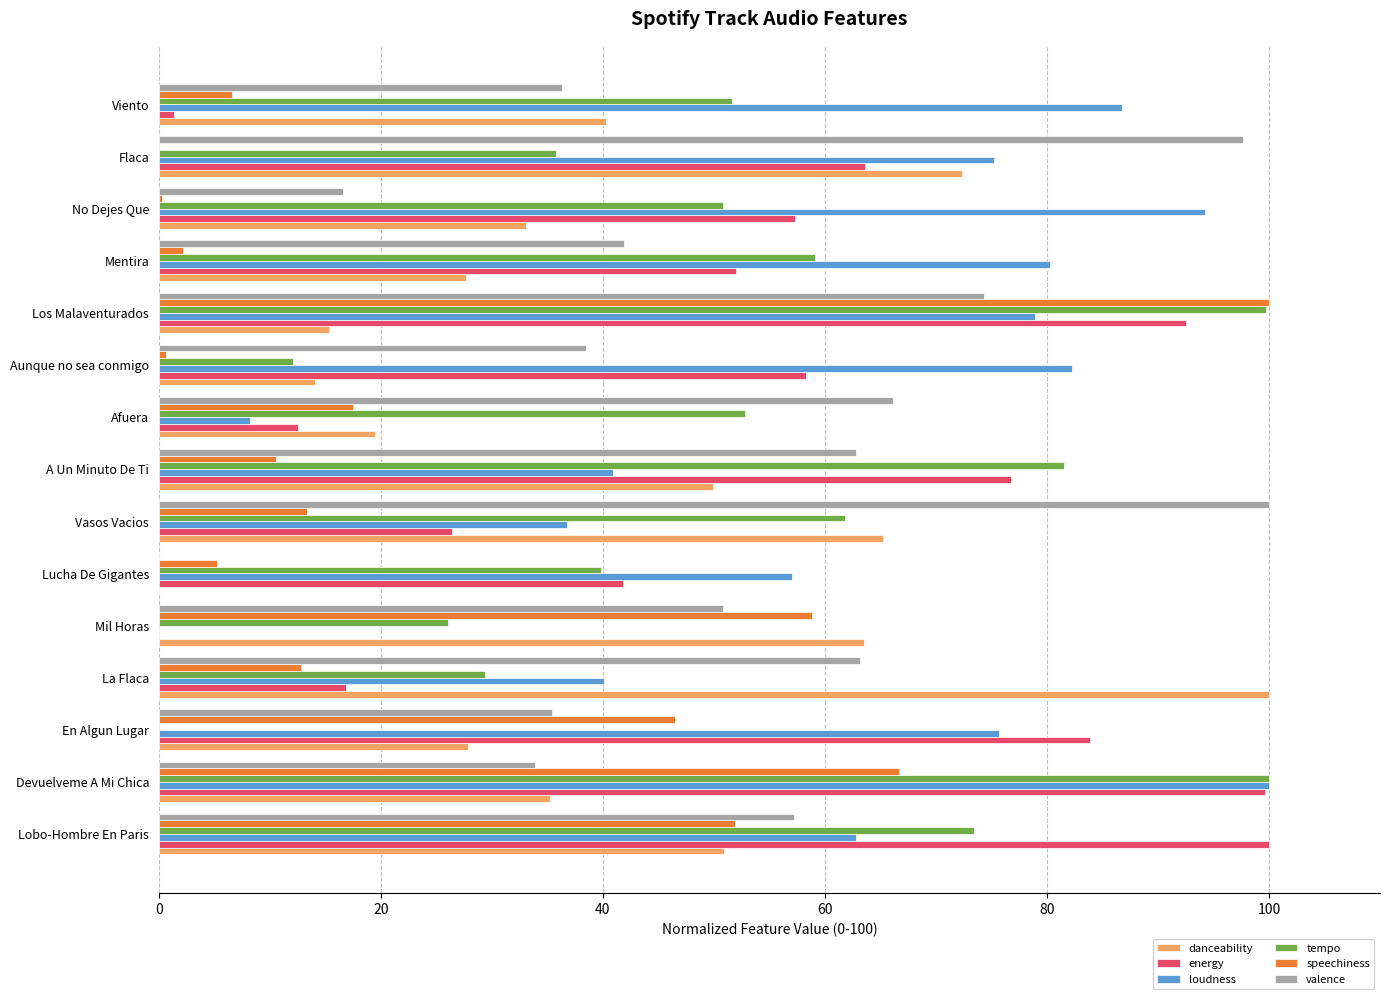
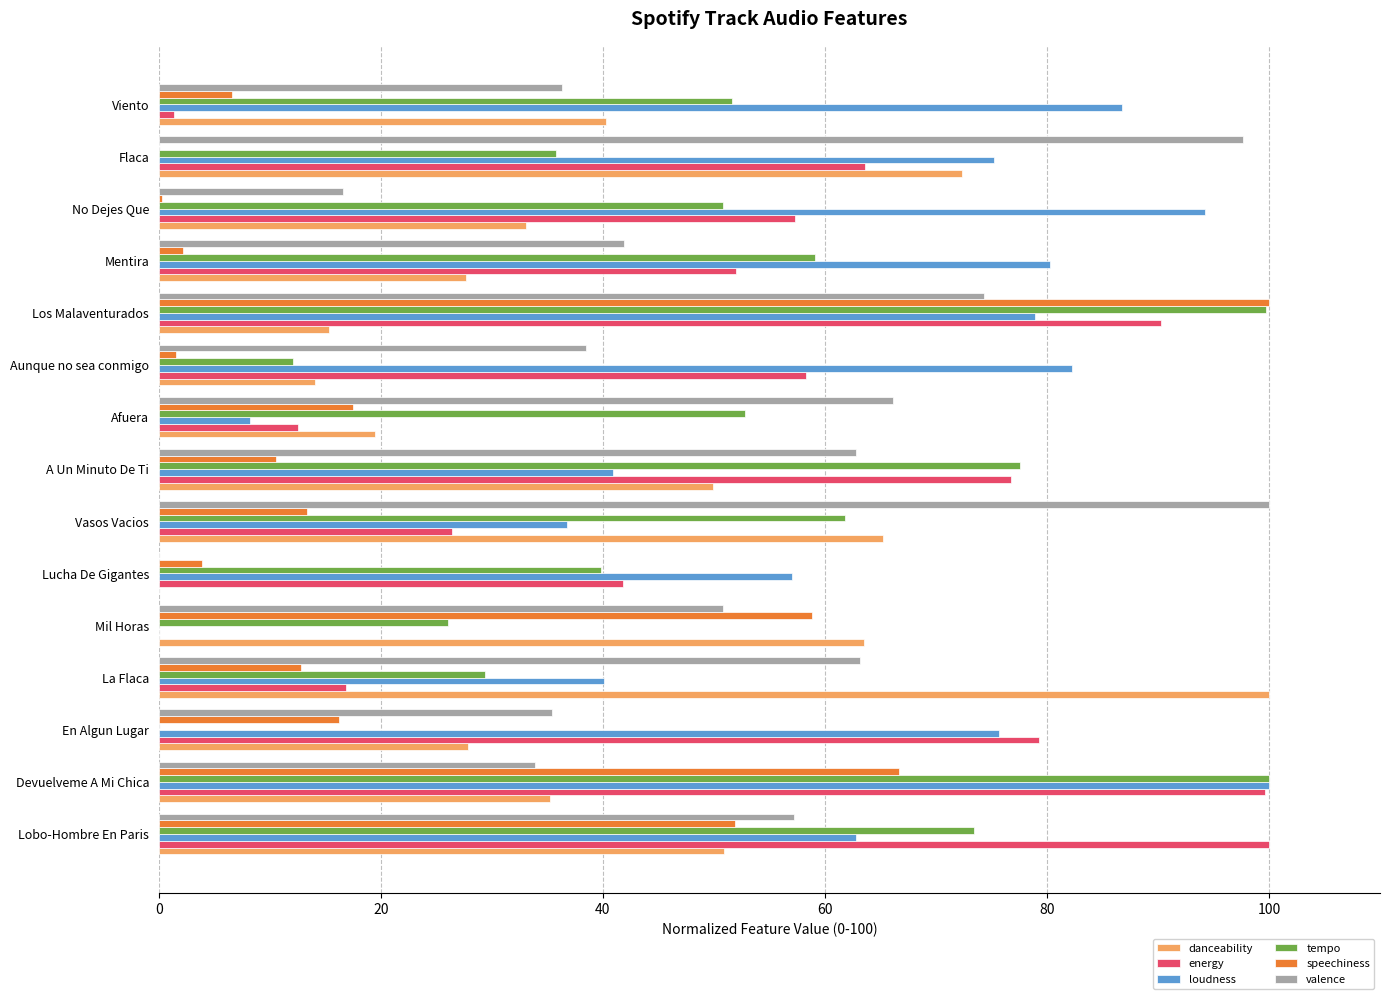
energy, Los Malaventurados: 92.6 -> 90.2
speechiness, Aunque no sea conmigo: 0.7 -> 1.6
tempo, A Un Minuto De Ti: 81.5 -> 77.6
speechiness, Lucha De Gigantes: 5.2 -> 3.9
speechiness, En Algun Lugar: 46.5 -> 16.3
energy, En Algun Lugar: 83.9 -> 79.3
